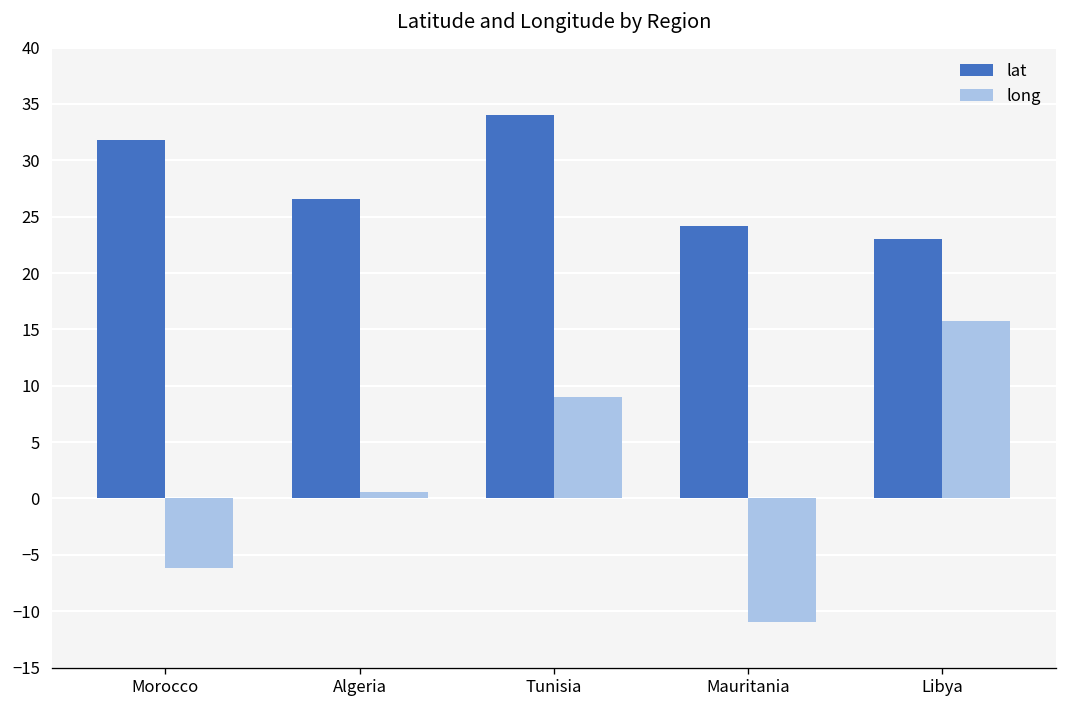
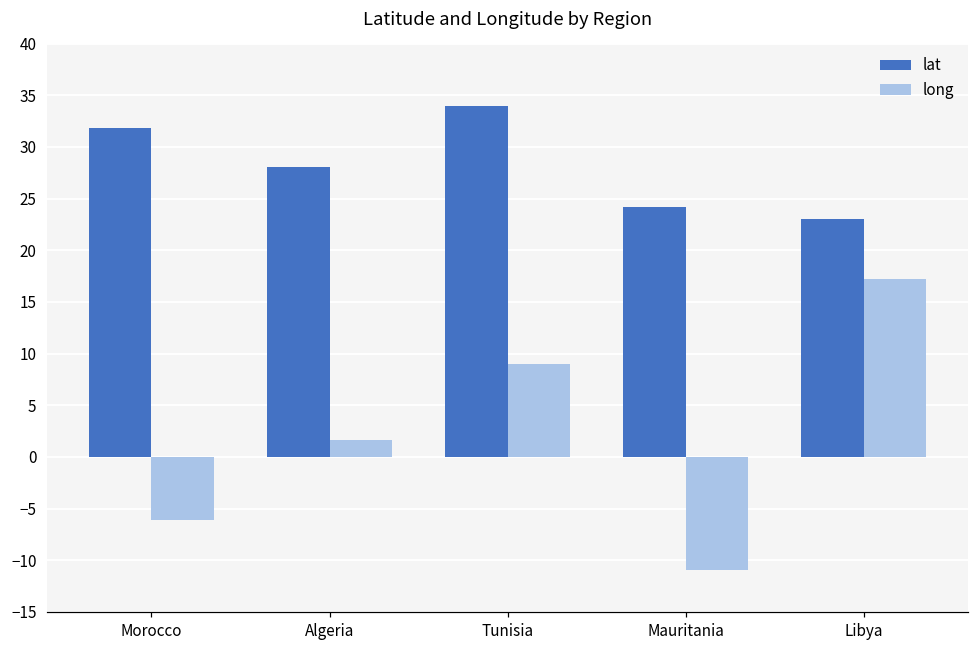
lat, Algeria: 27 -> 28
long, Algeria: 1 -> 2
long, Libya: 16 -> 17
